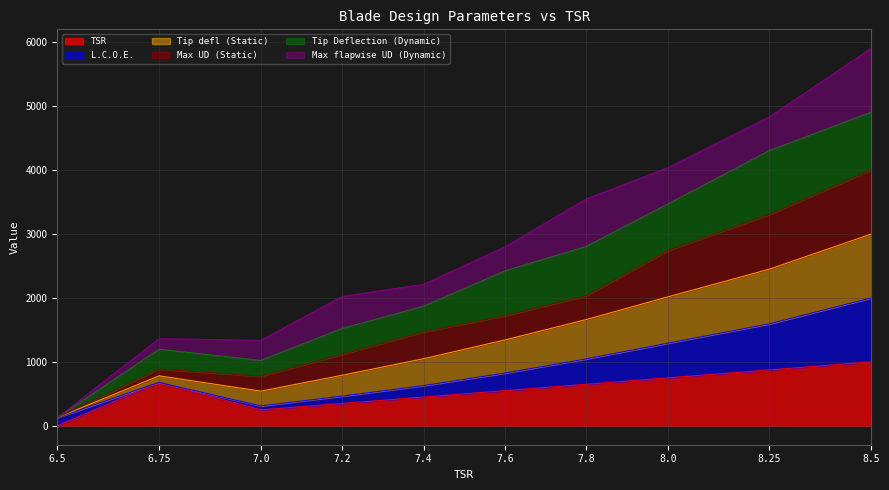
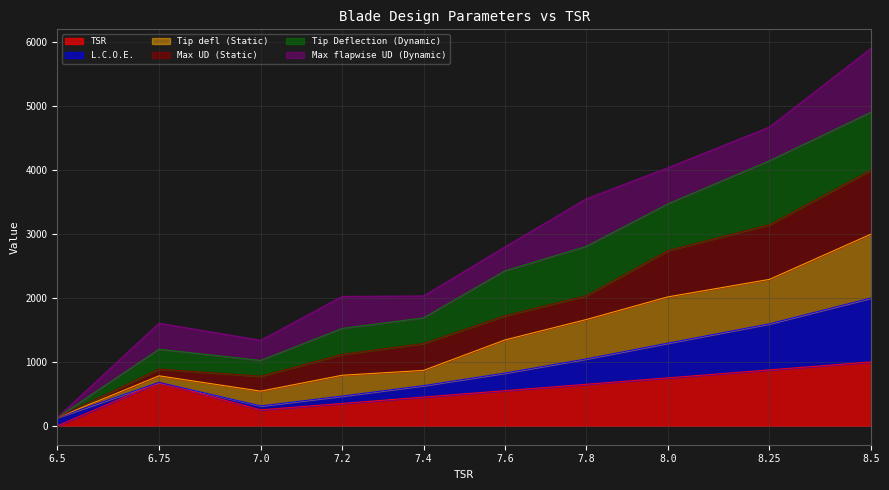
Max flapwise UD (Dynamic), 6.75: 200 -> 400
Tip defl (Static), 7.4: 400 -> 200
Tip defl (Static), 8.25: 900 -> 700
